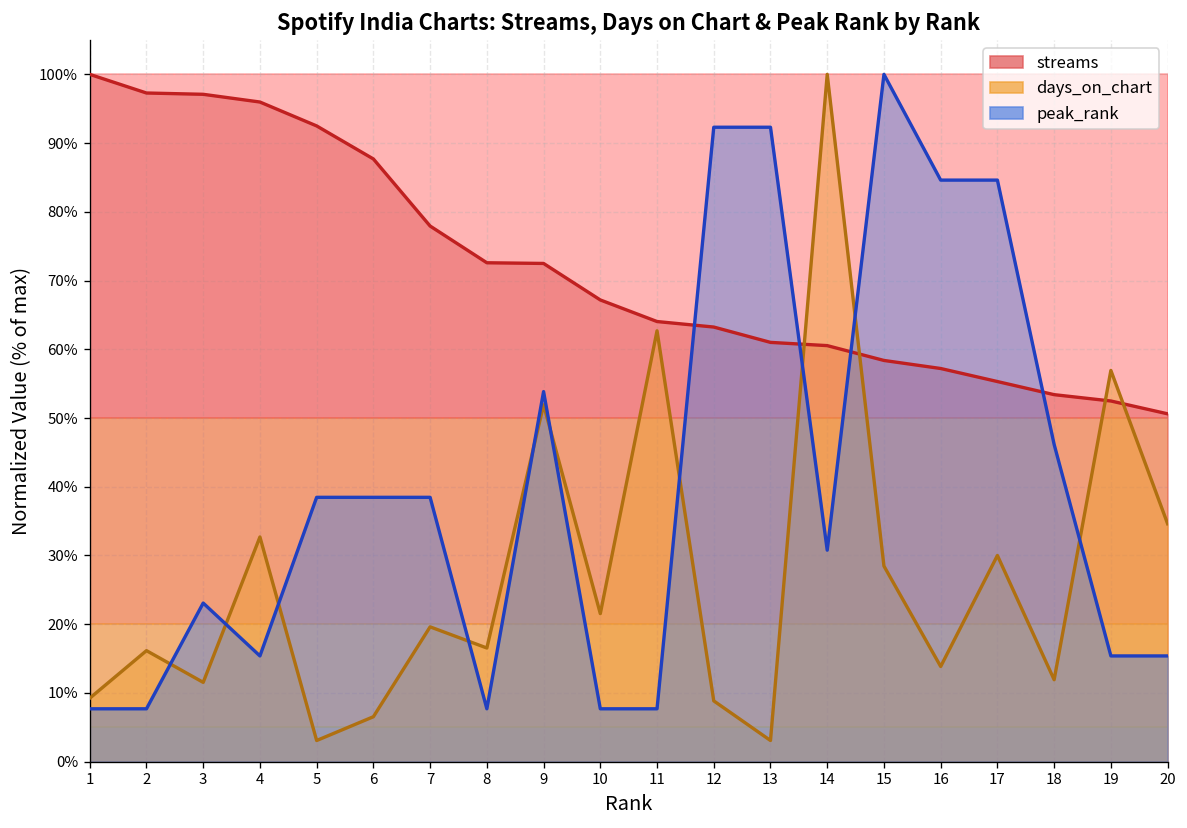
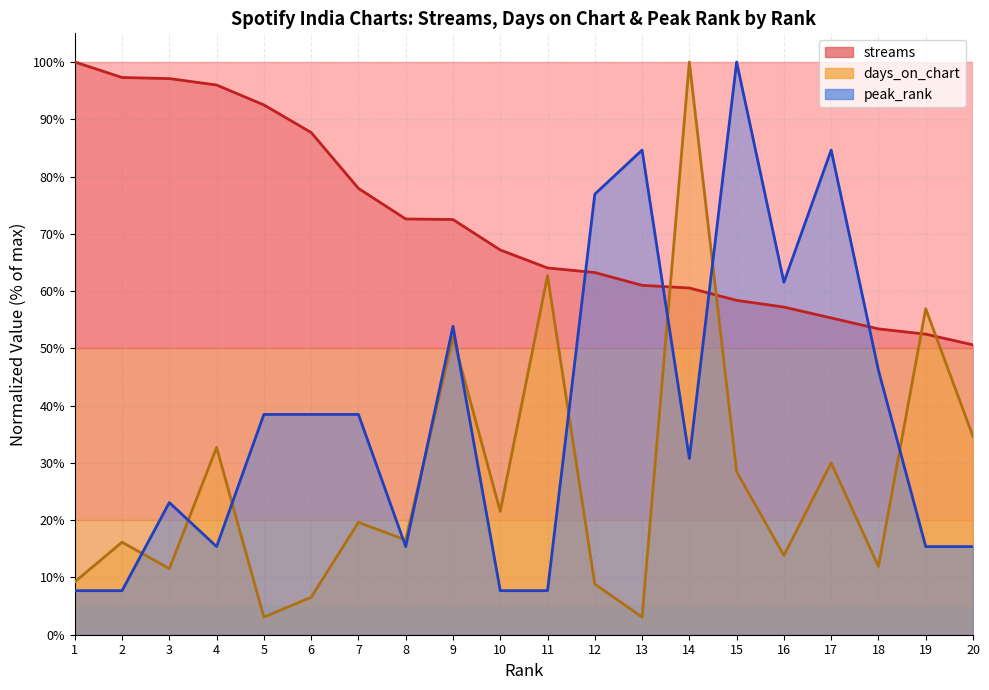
peak_rank, 8: 8% -> 15%
peak_rank, 12: 92% -> 77%
peak_rank, 13: 92% -> 85%
peak_rank, 16: 85% -> 62%
